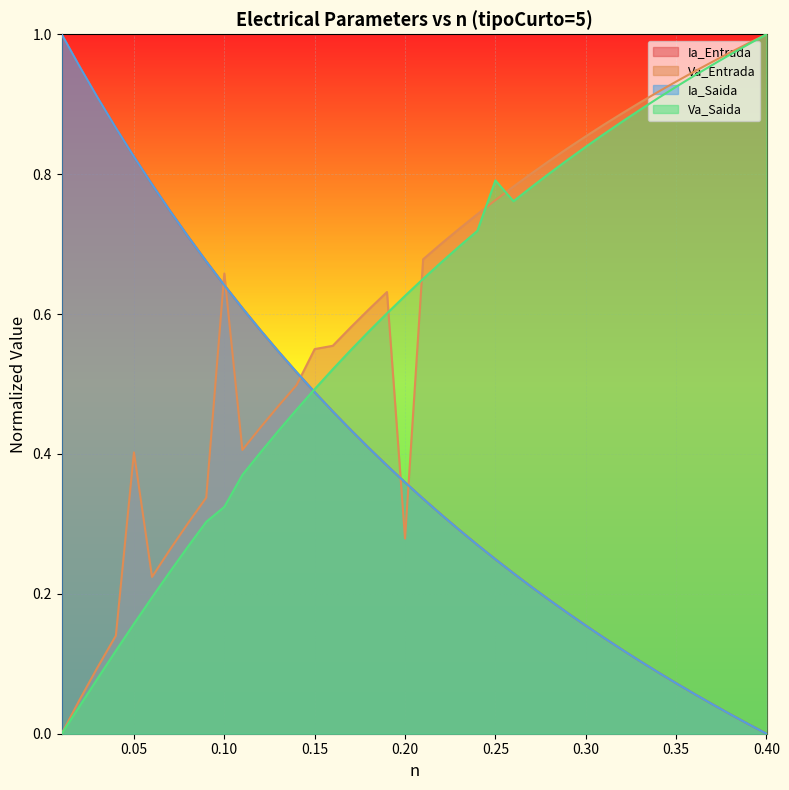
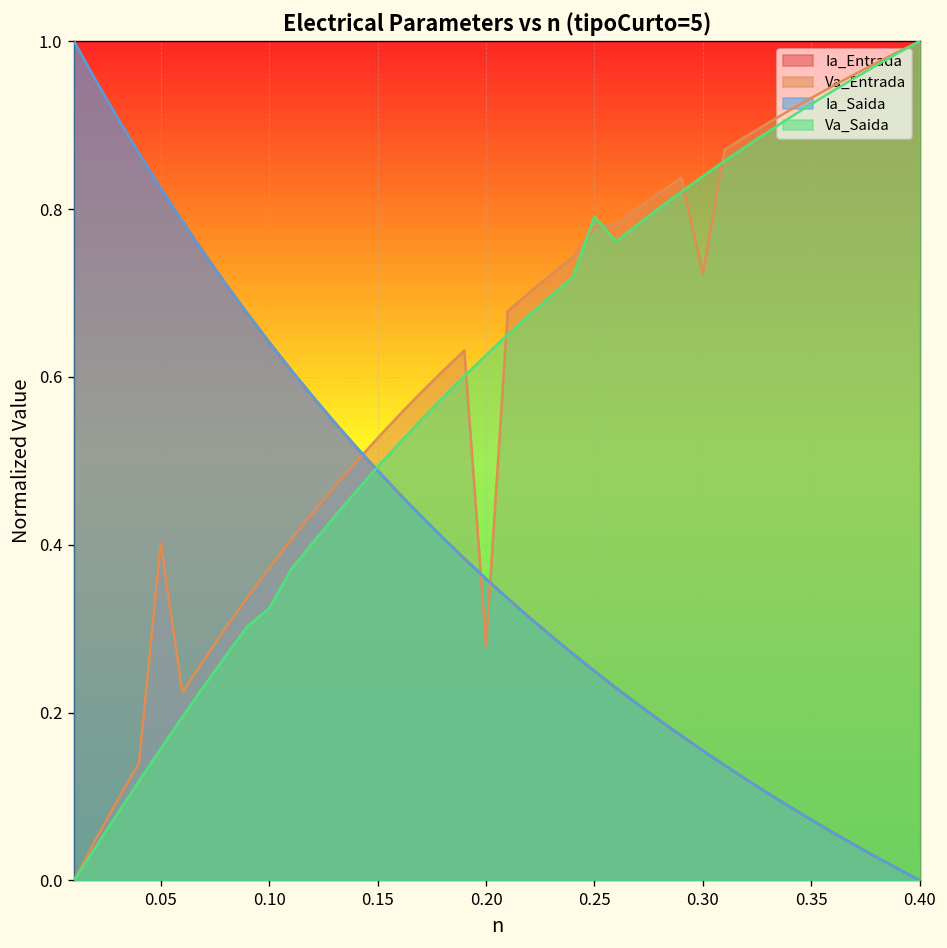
Va_Entrada, 0.10: 0.66 -> 0.37
Va_Entrada, 0.15: 0.55 -> 0.53
Va_Entrada, 0.25: 0.76 -> 0.78
Va_Entrada, 0.30: 0.85 -> 0.72
